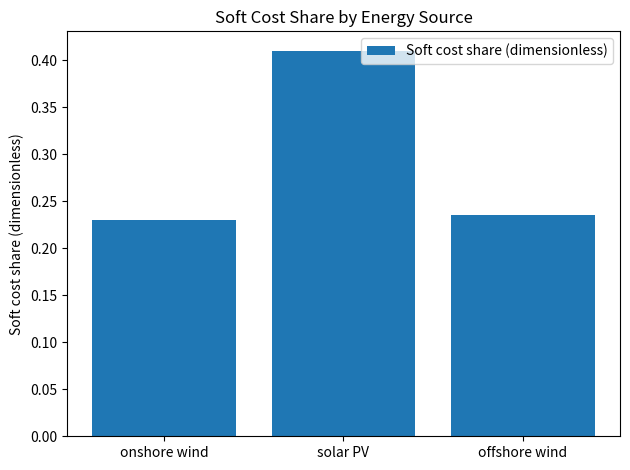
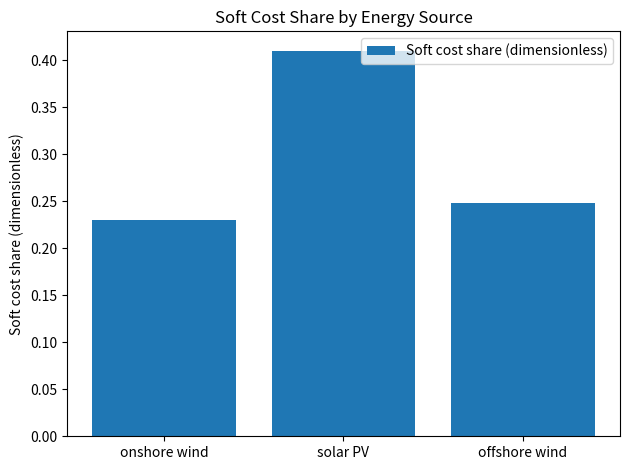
offshore wind: 0.23 -> 0.25
